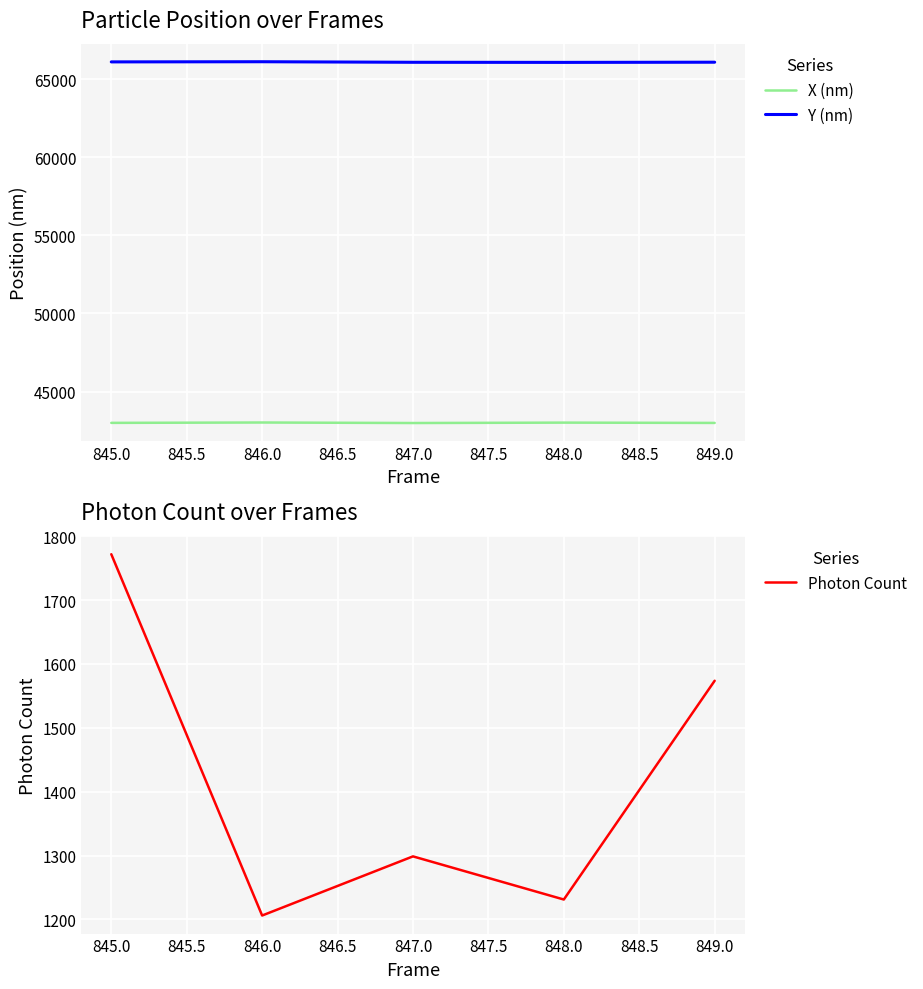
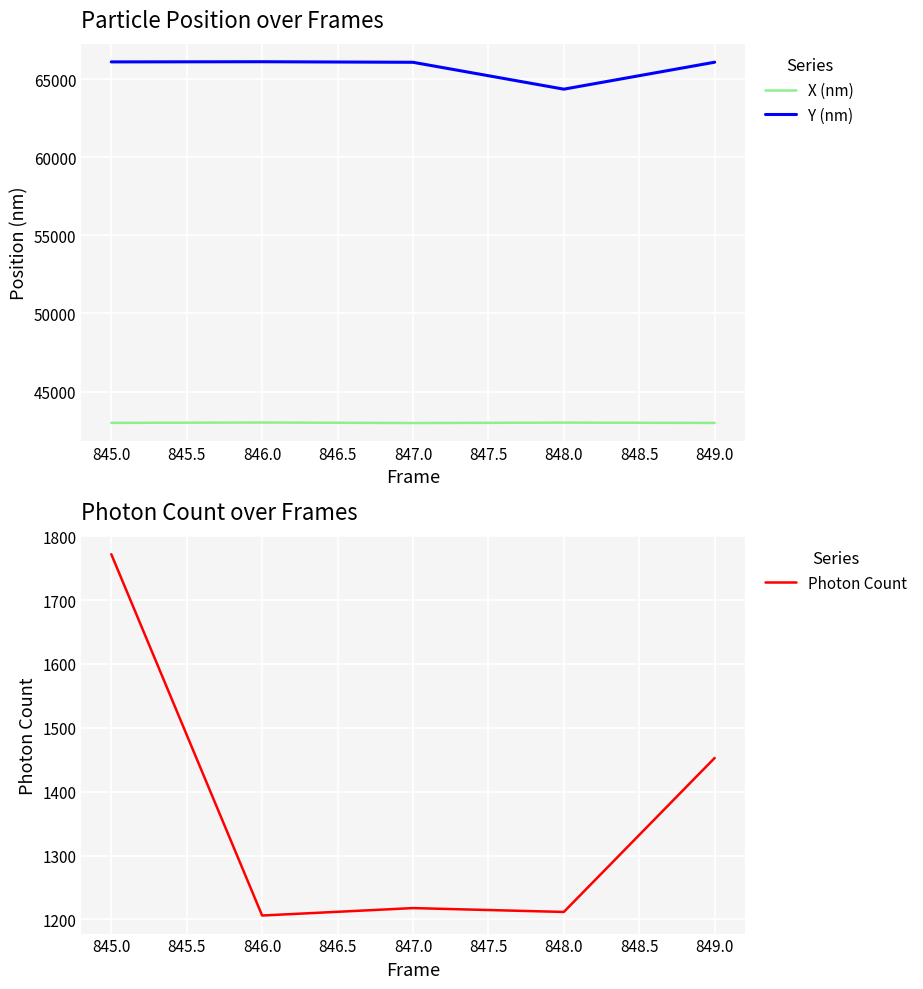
Particle Position over Frames, Y (nm), 848.0: 66100 -> 64400
Photon Count over Frames, 847.0: 1300 -> 1220
Photon Count over Frames, 848.0: 1230 -> 1210
Photon Count over Frames, 849.0: 1570 -> 1450
